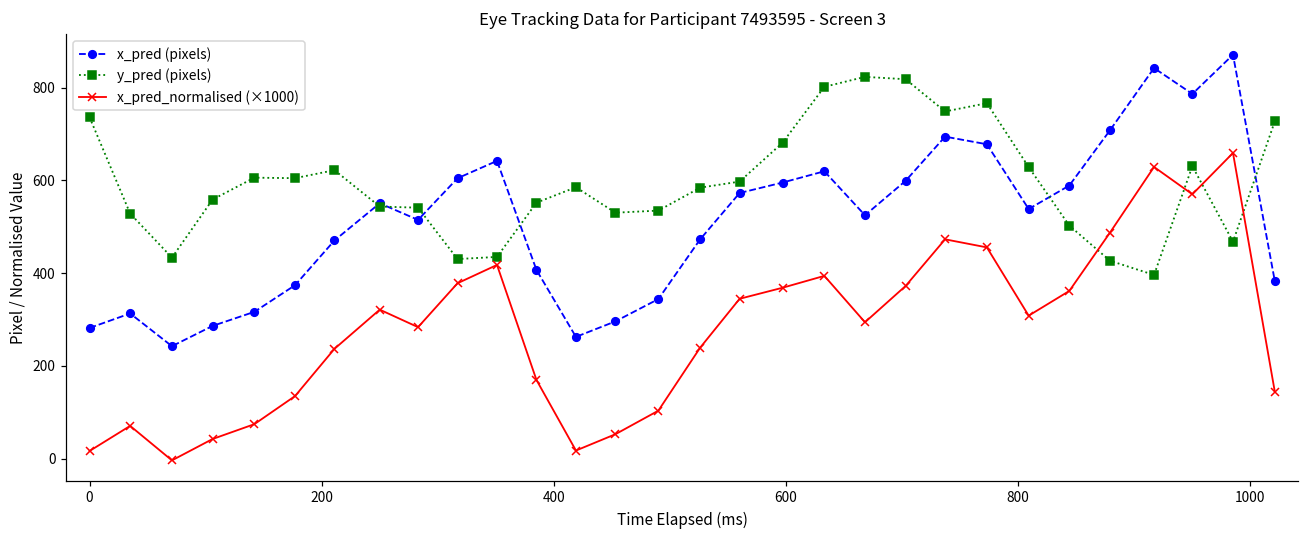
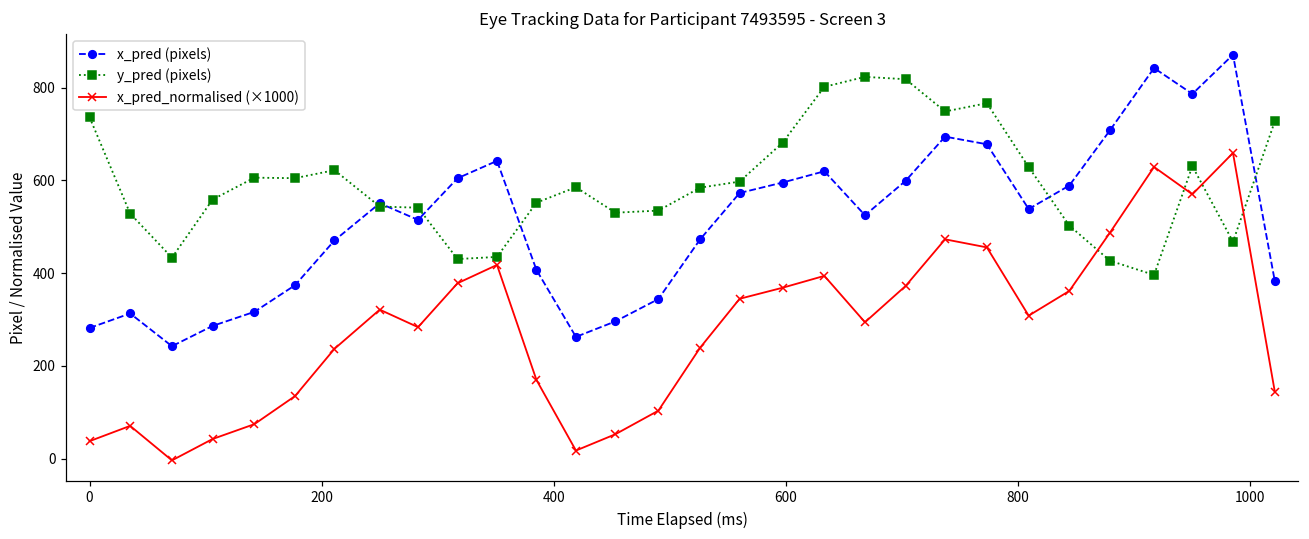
x_pred_normalised (×1000), 0: 20 -> 40
